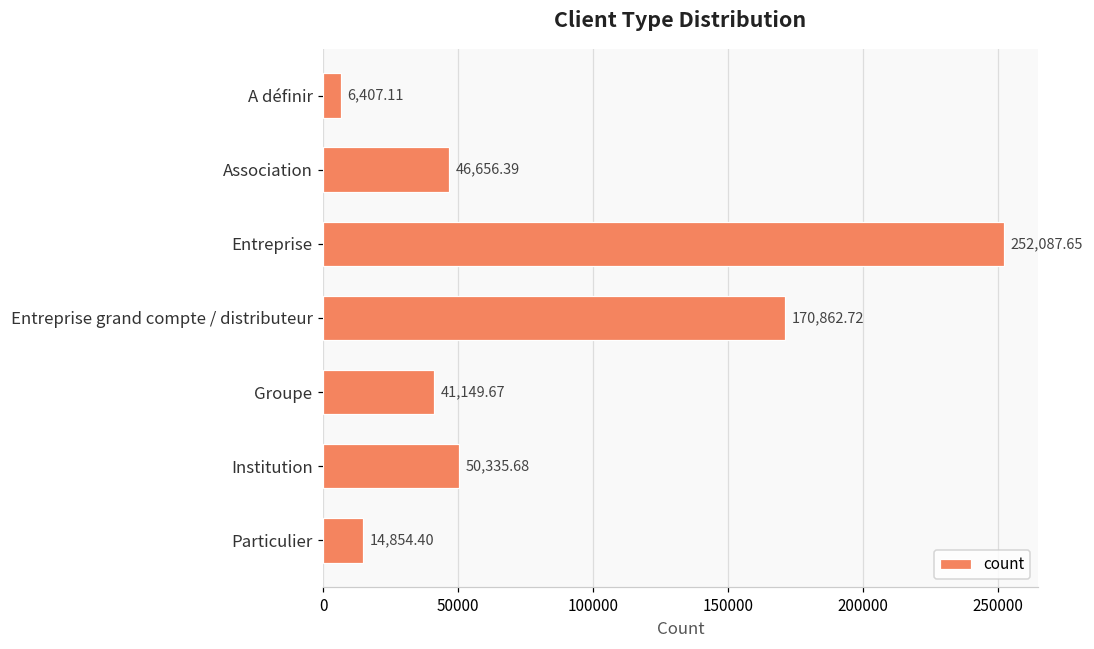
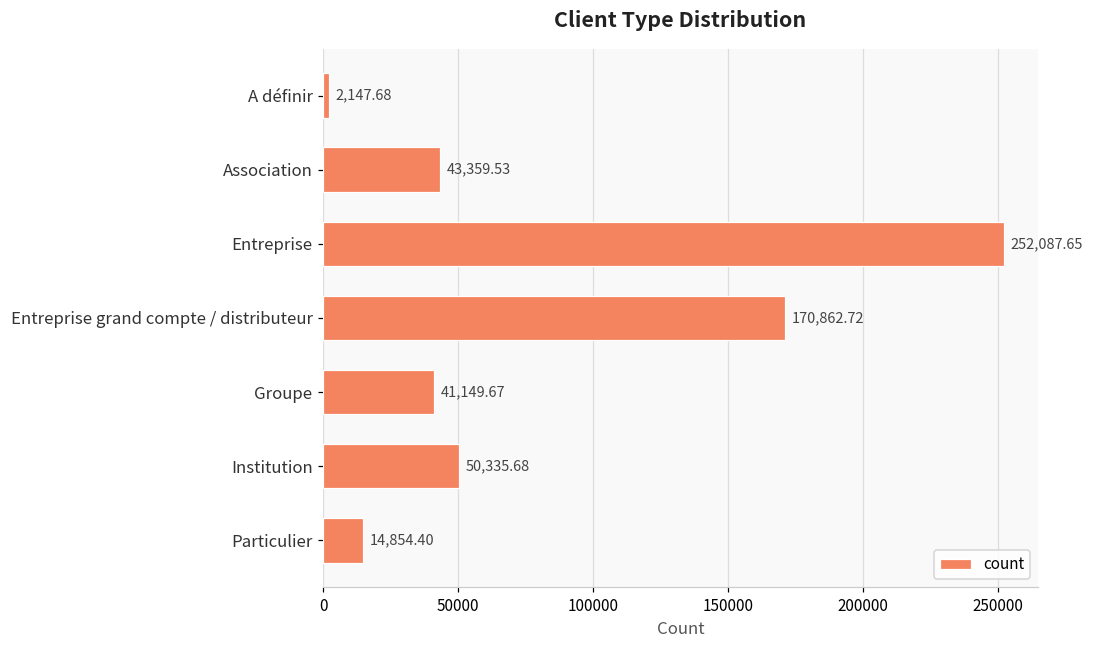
A définir: 6,407.11 -> 2,147.68
Association: 46,656.39 -> 43,359.53
